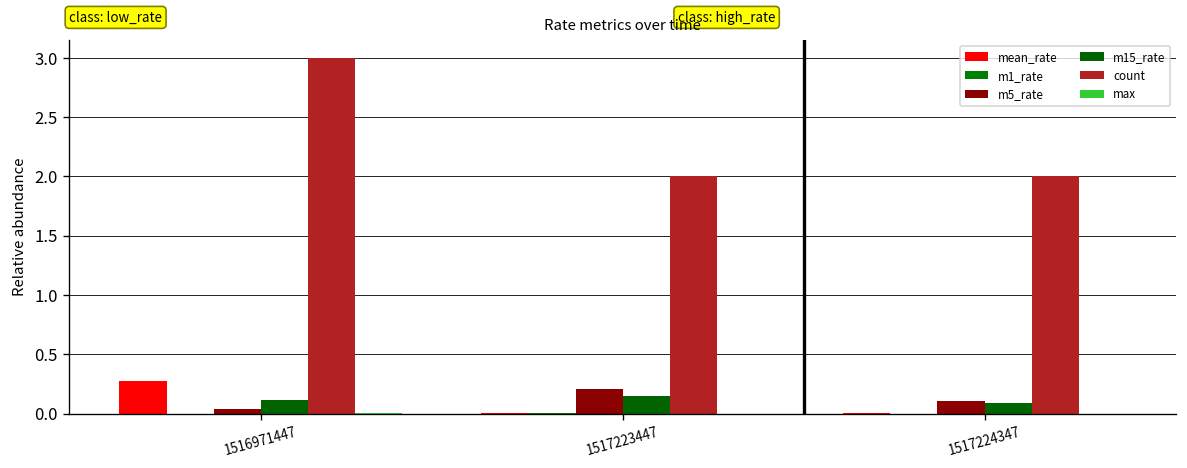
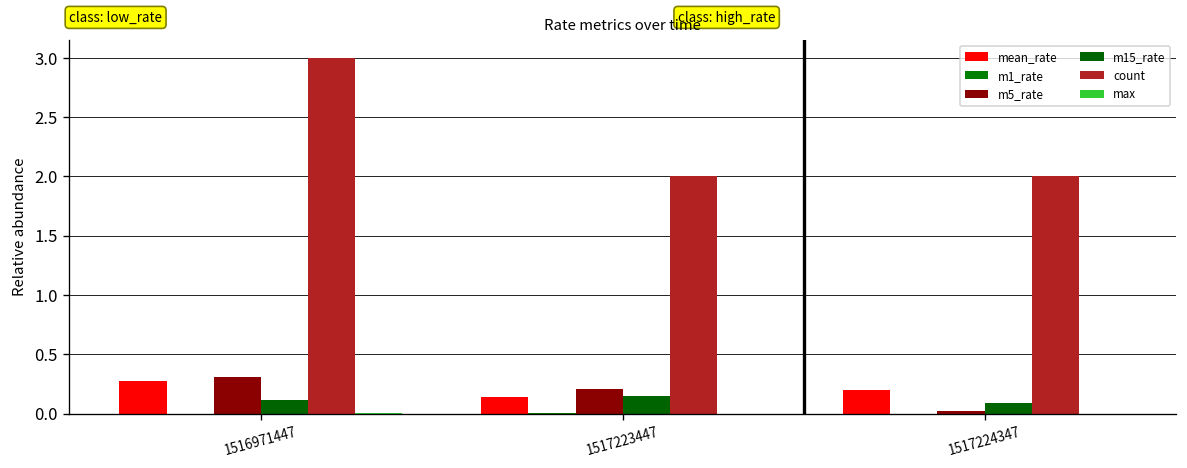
m5_rate, 1516971447: 0.0 -> 0.3
mean_rate, 1517223447: 0.0 -> 0.1
mean_rate, 1517224347: 0.0 -> 0.2
m5_rate, 1517224347: 0.1 -> 0.0
